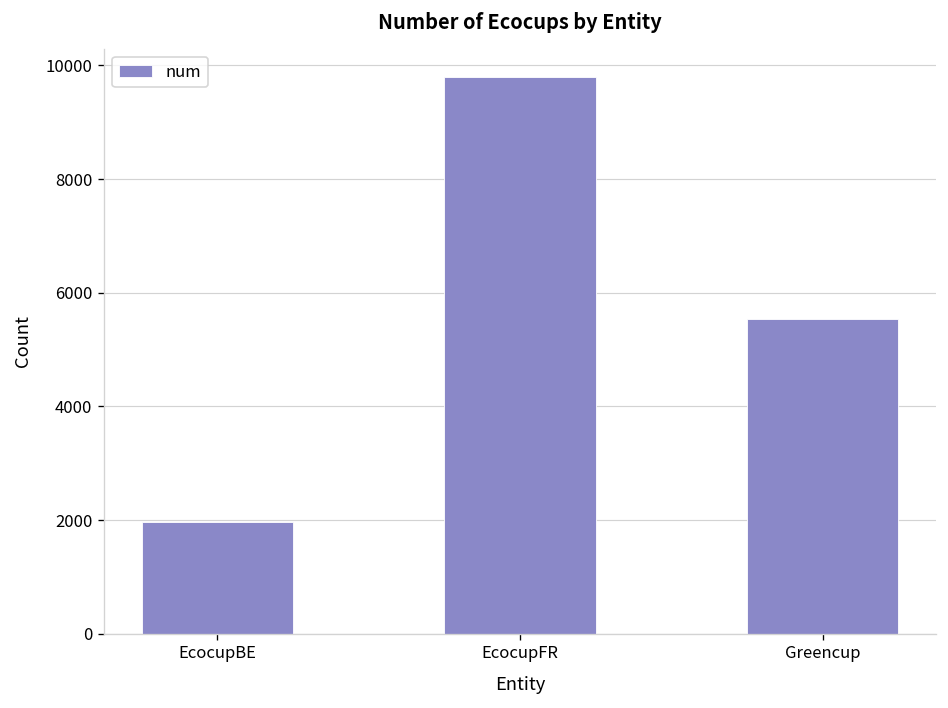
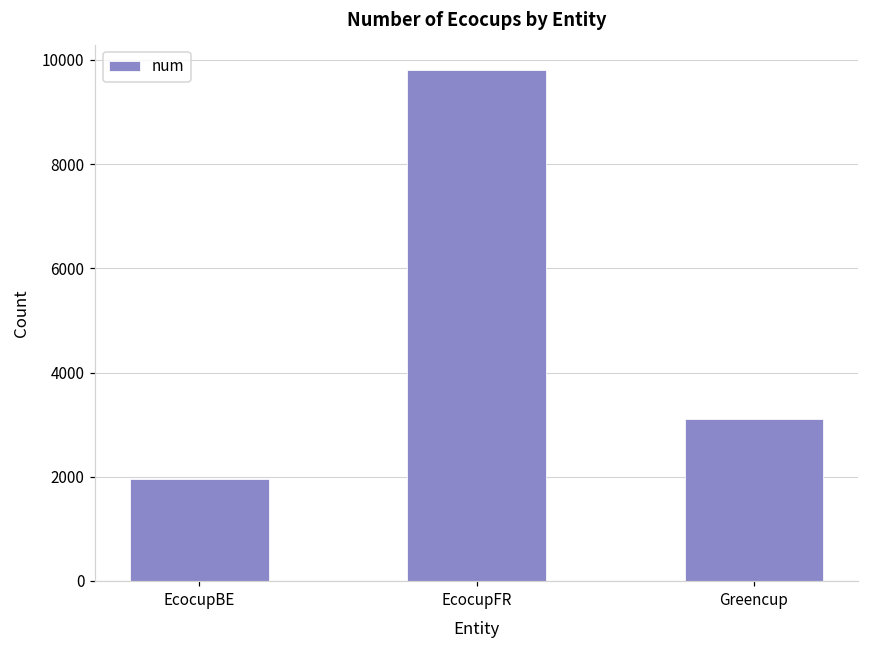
Greencup: 5500 -> 3100
